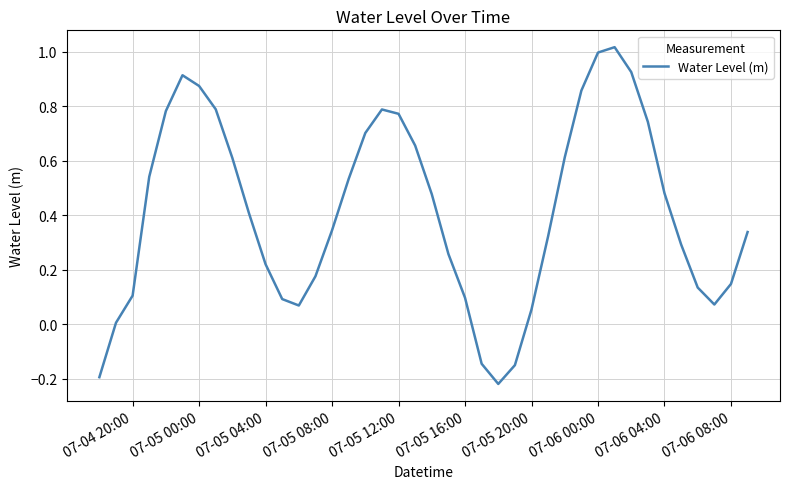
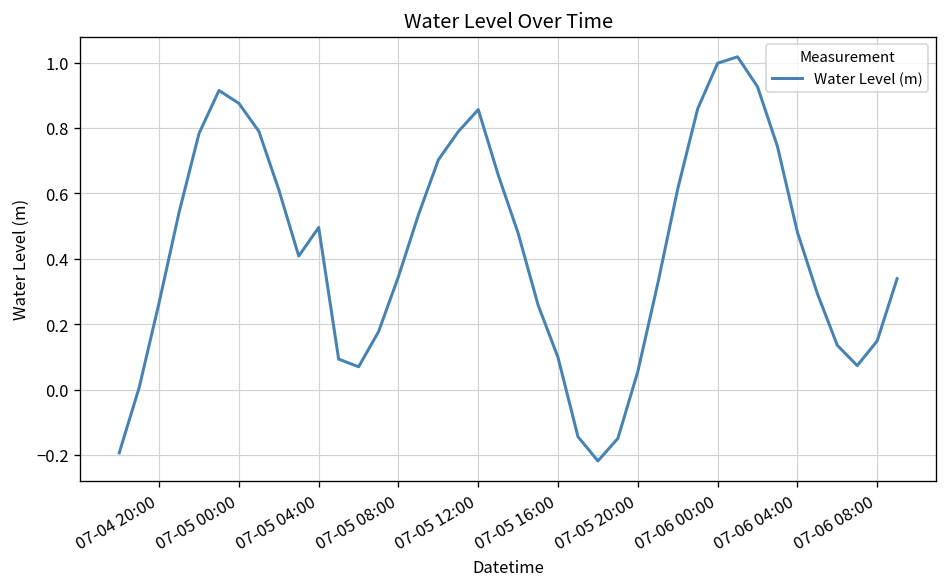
07-04 20:00: 0.11 -> 0.27
07-05 04:00: 0.22 -> 0.50
07-05 12:00: 0.77 -> 0.86
